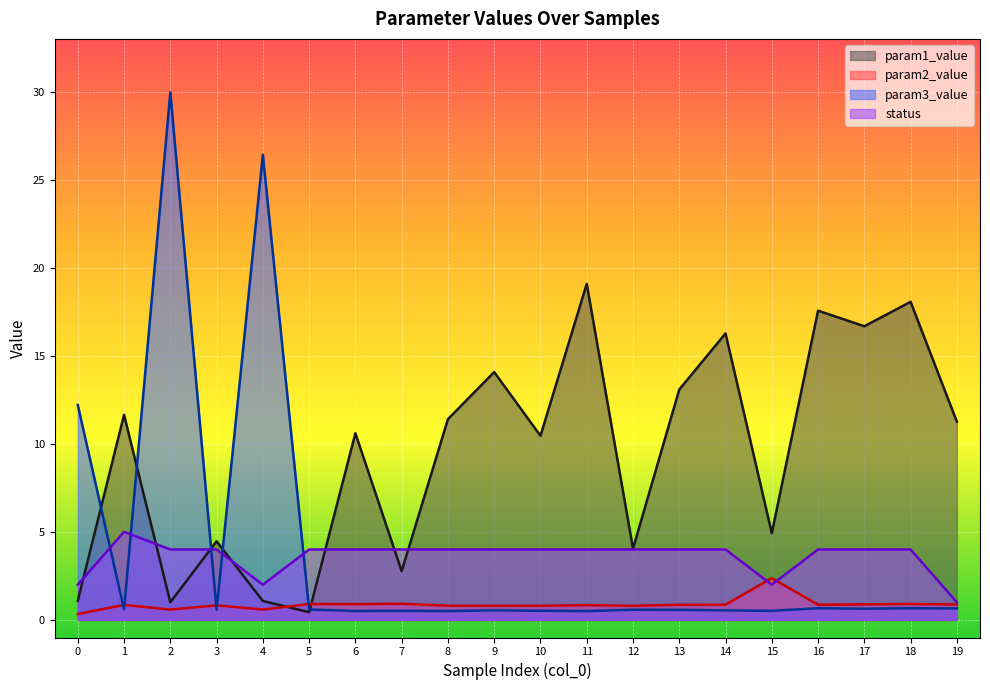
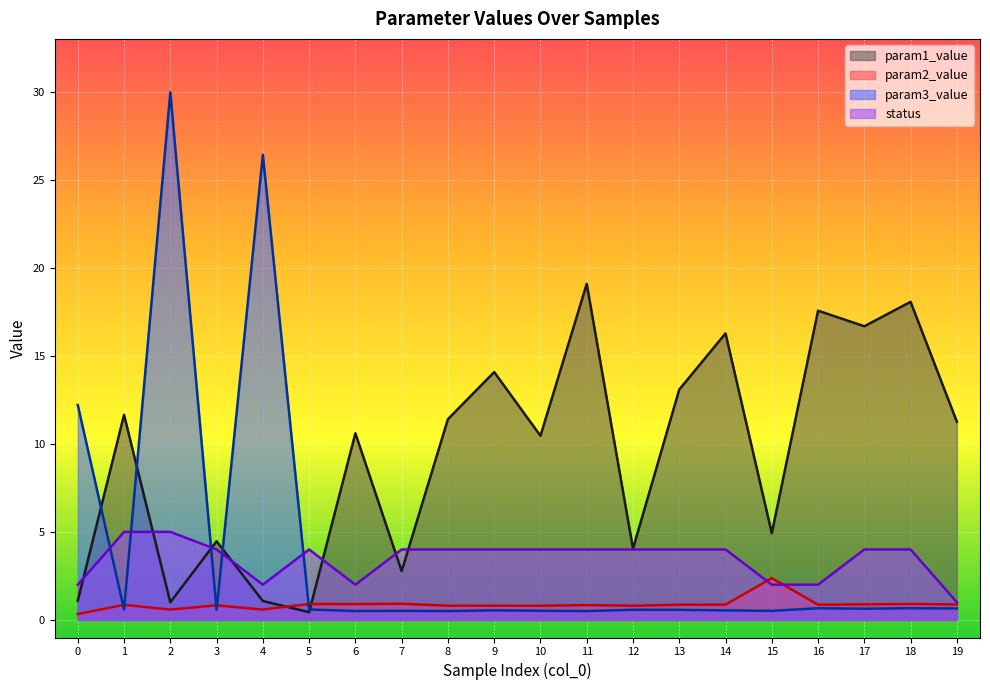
status, 2: 4 -> 5
status, 6: 4 -> 2
status, 16: 4 -> 2
